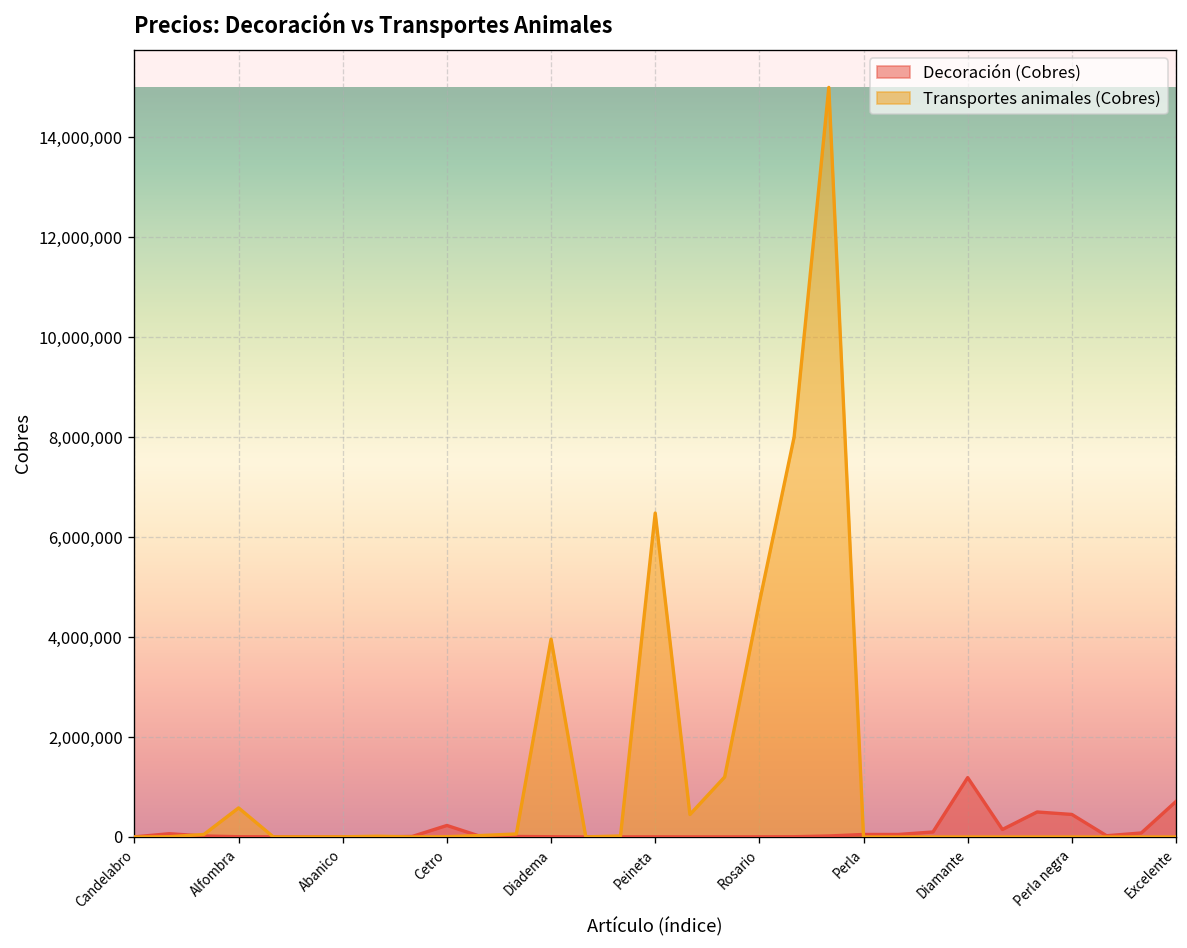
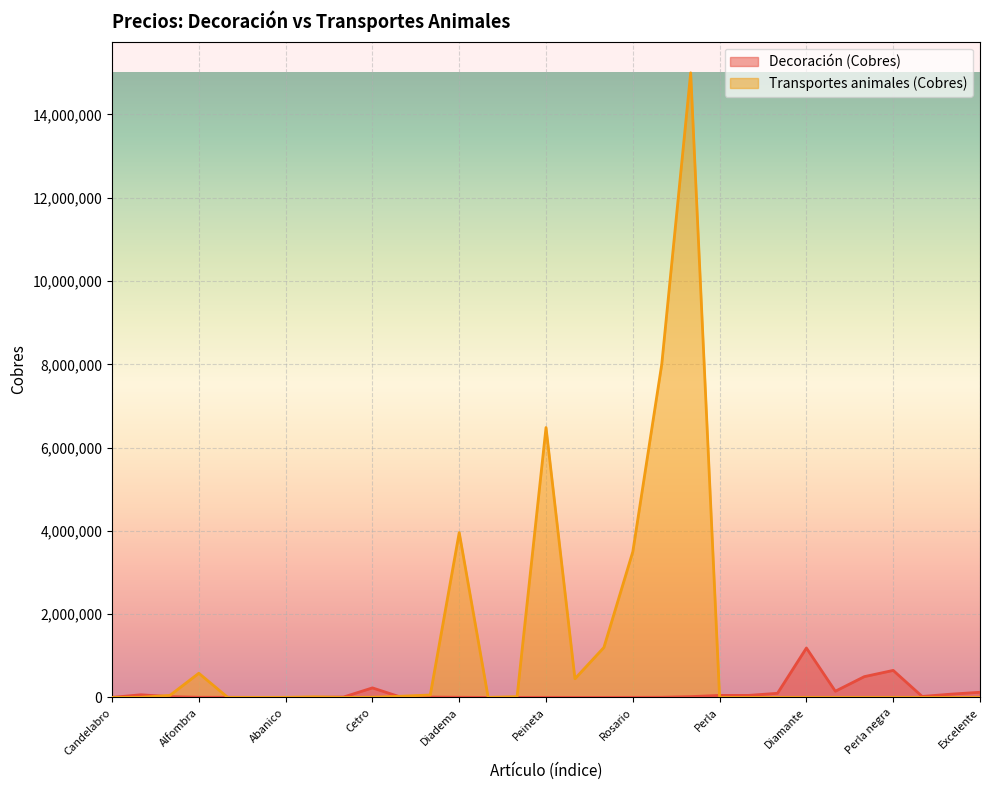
Transportes animales (Cobres), Rosario: 4,700,000 -> 3,500,000
Decoración (Cobres), Perla negra: 500,000 -> 700,000
Decoración (Cobres), Excelente: 700,000 -> 100,000
